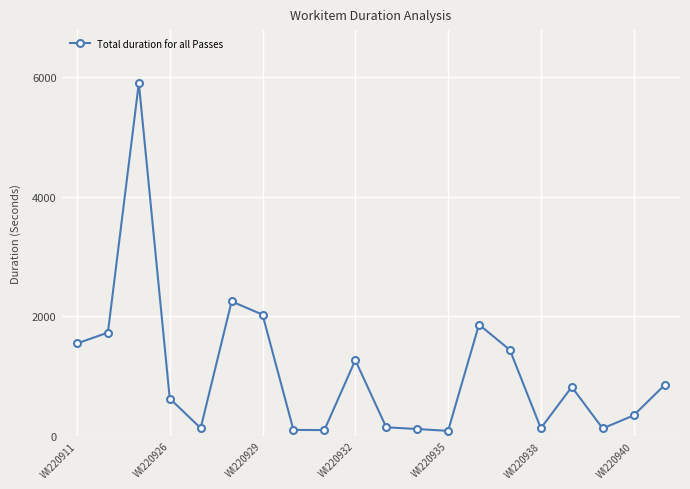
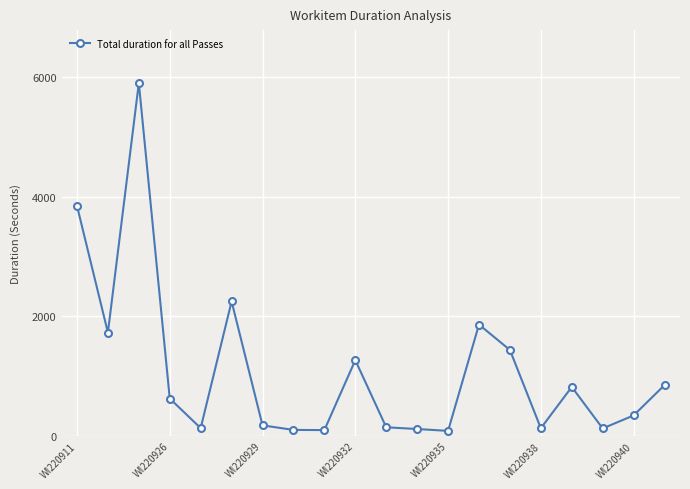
WI220911: 1500 -> 3800
WI220929: 2000 -> 200
